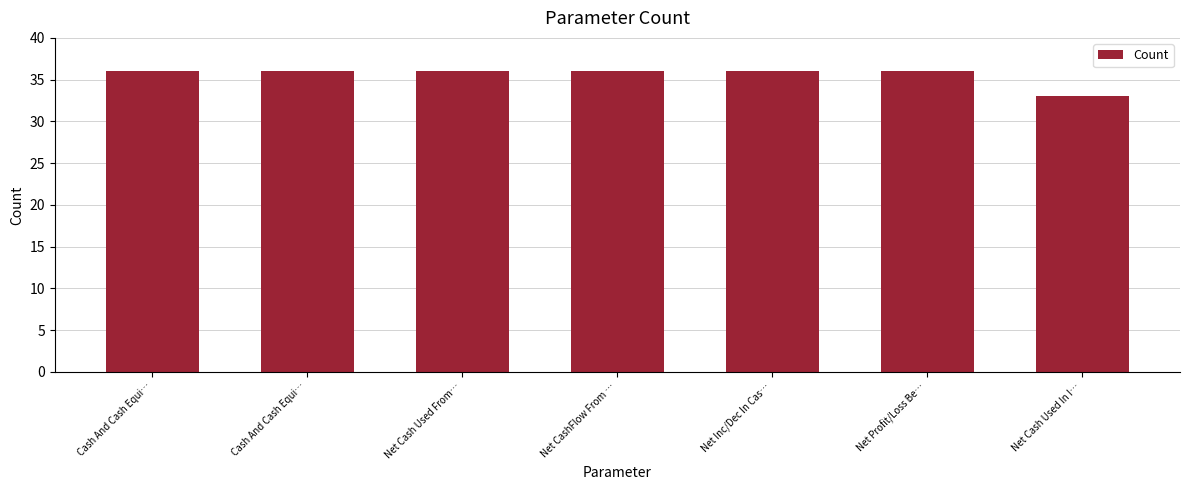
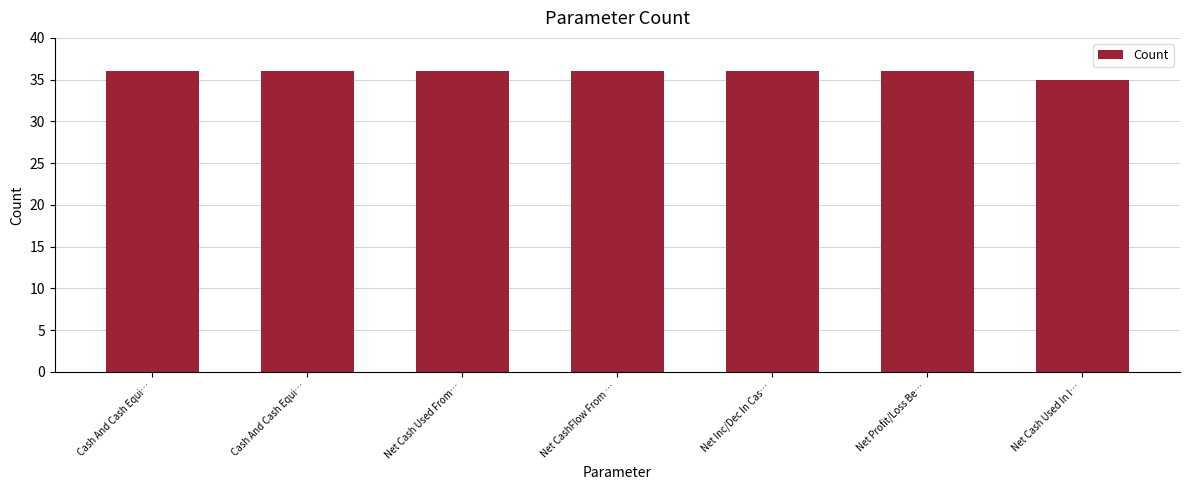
Net Cash Used In I…: 33 -> 35
